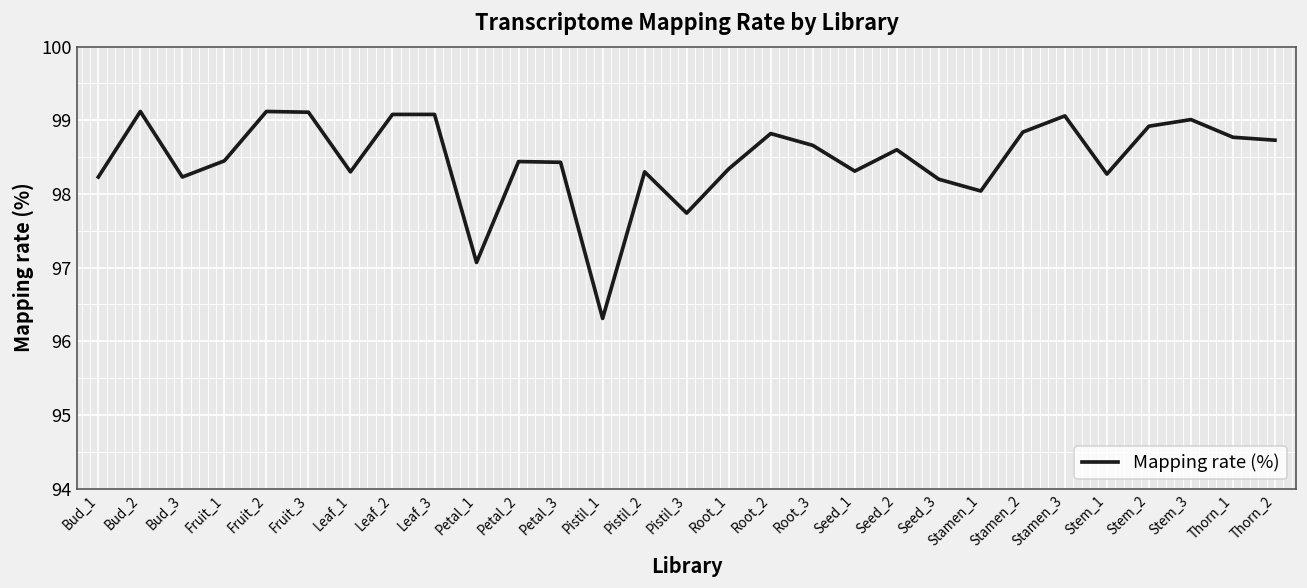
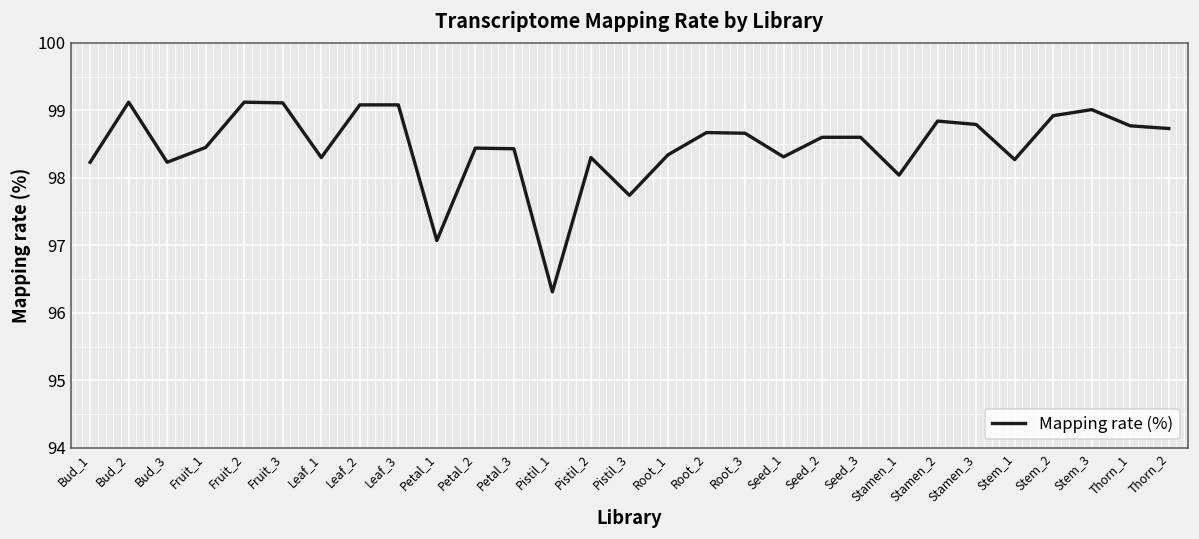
Root_2: 98.8 -> 98.7
Seed_3: 98.2 -> 98.6
Stamen_3: 99.1 -> 98.8
